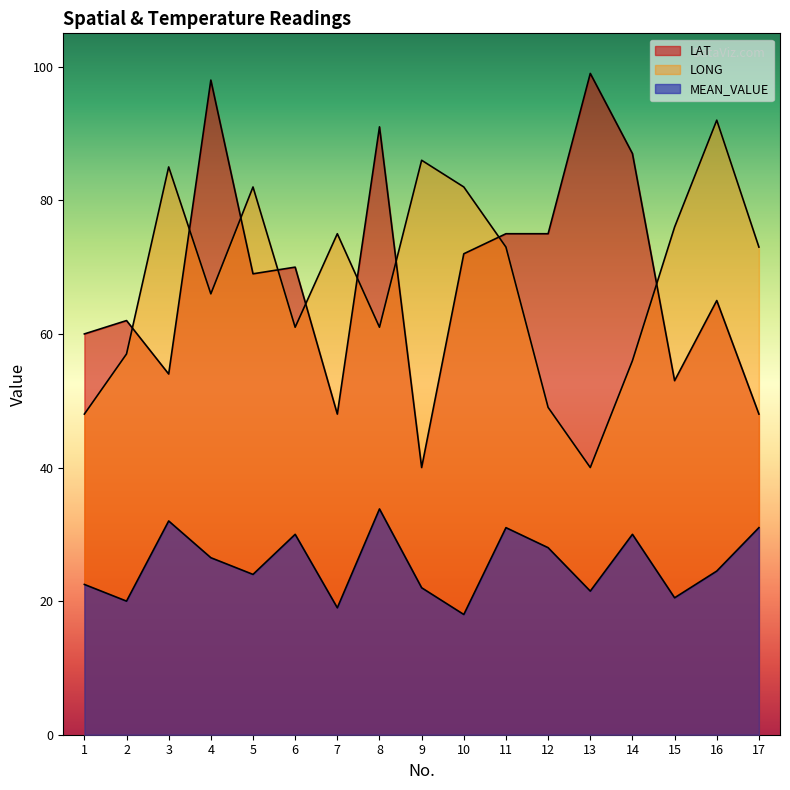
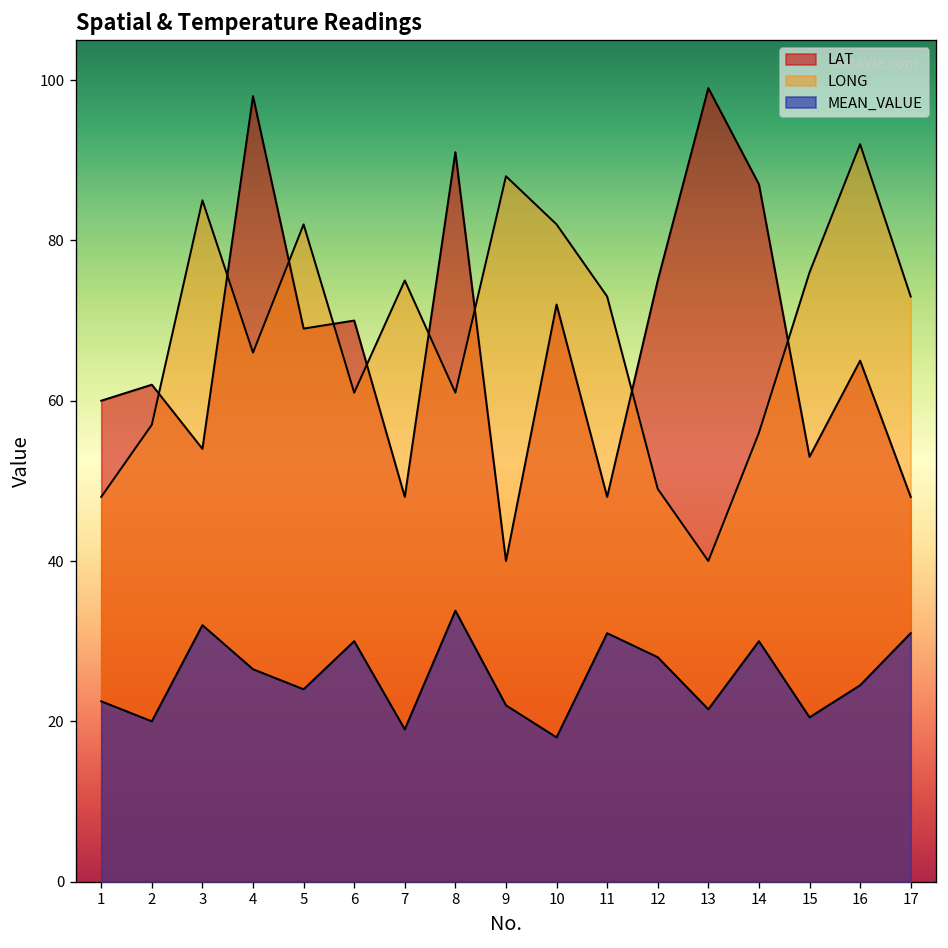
LONG, 9: 86 -> 88
LAT, 11: 75 -> 48
